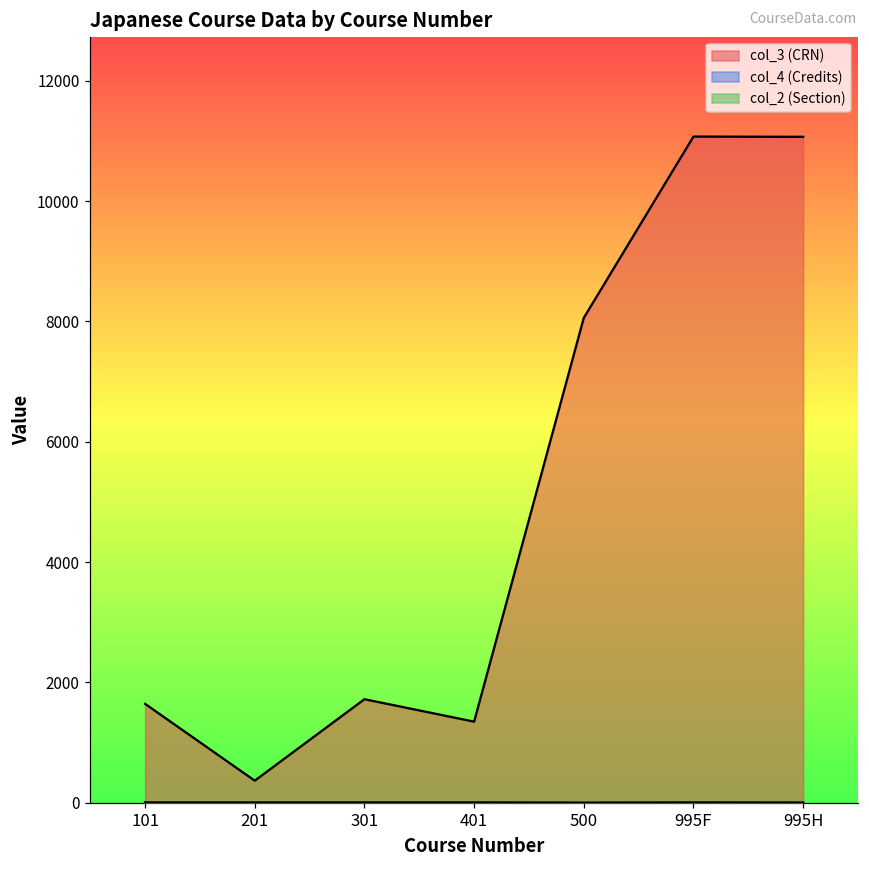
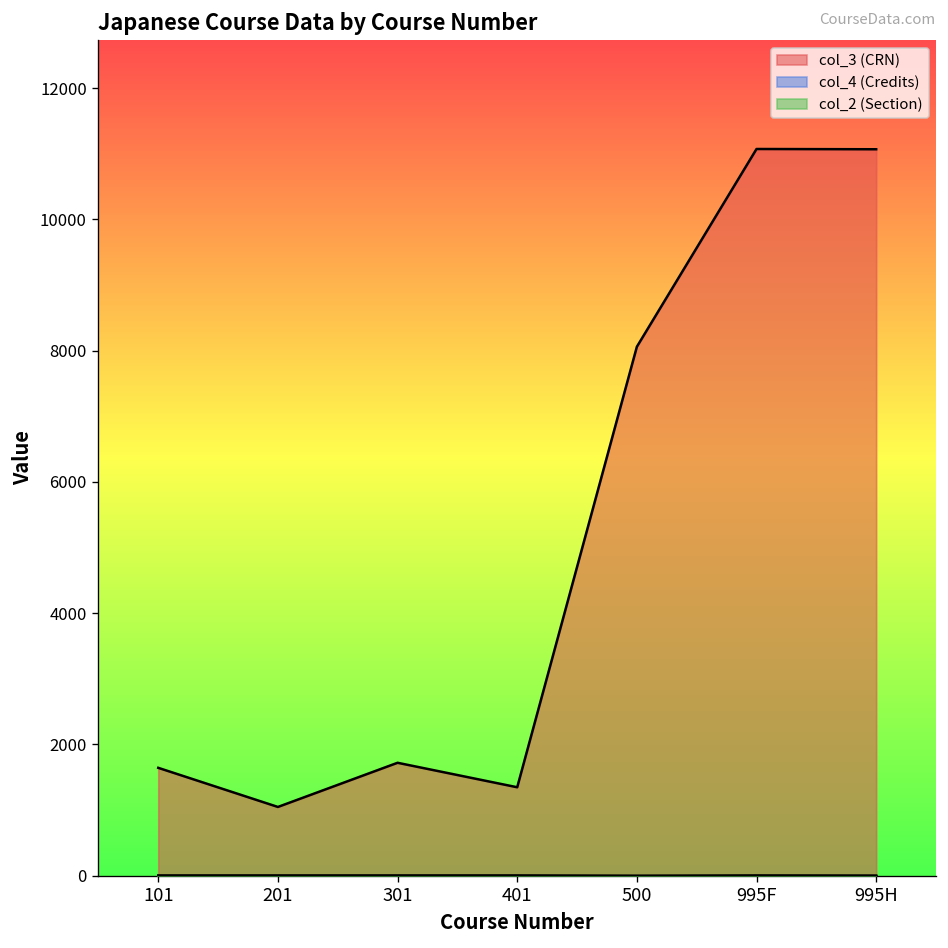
col_3 (CRN), 201: 400 -> 1000
